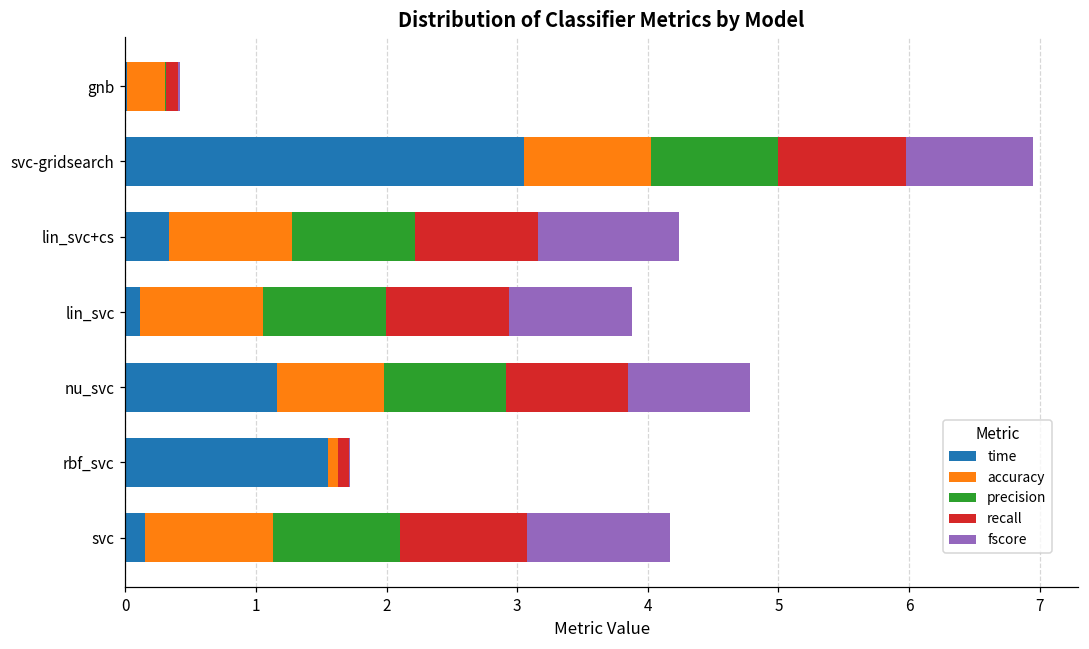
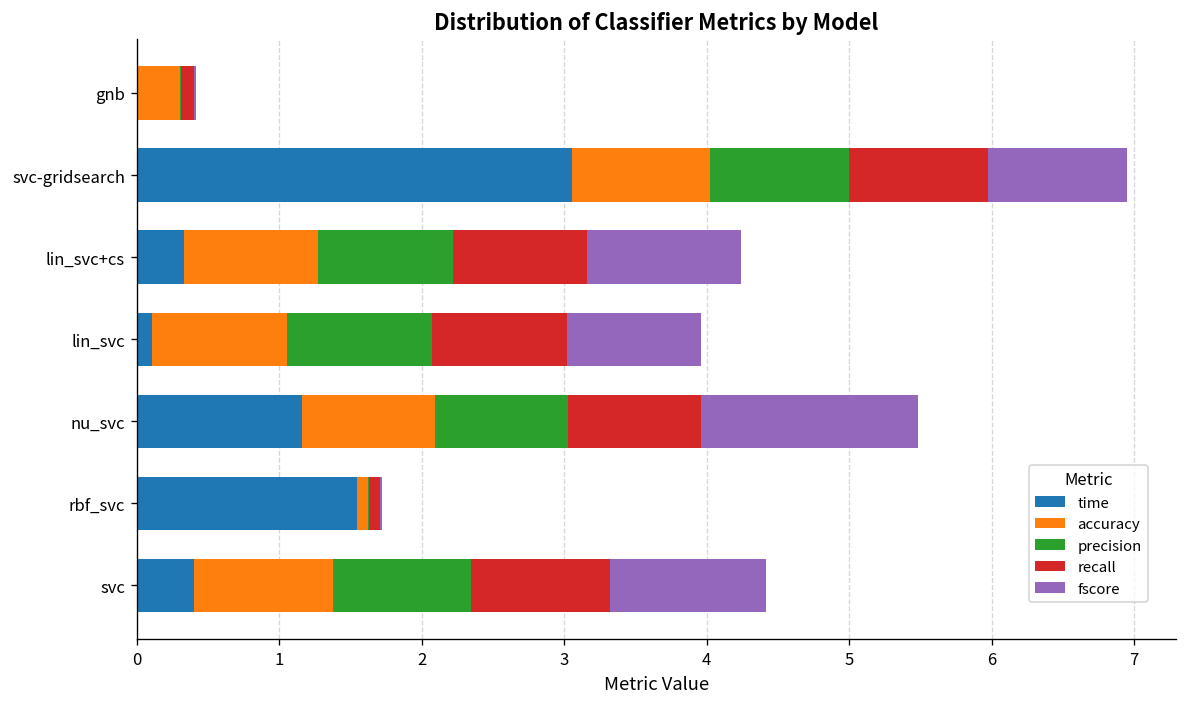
precision, lin_svc: 0.95 -> 1.02
accuracy, nu_svc: 0.82 -> 0.93
fscore, nu_svc: 0.93 -> 1.52
time, svc: 0.15 -> 0.40
